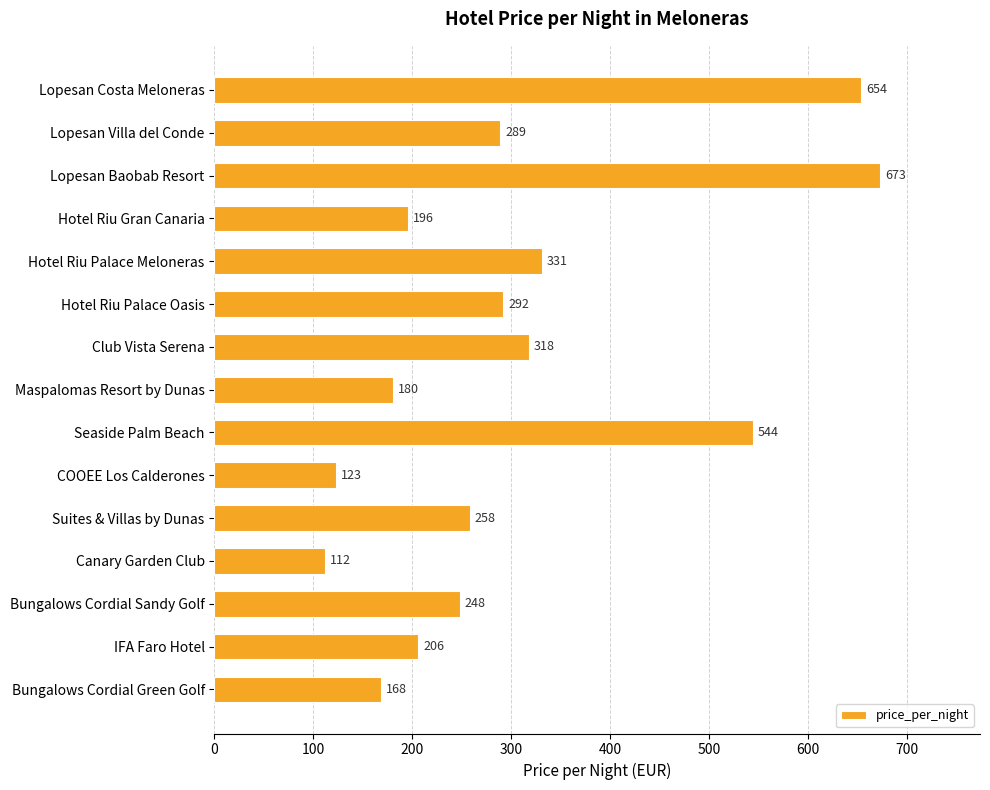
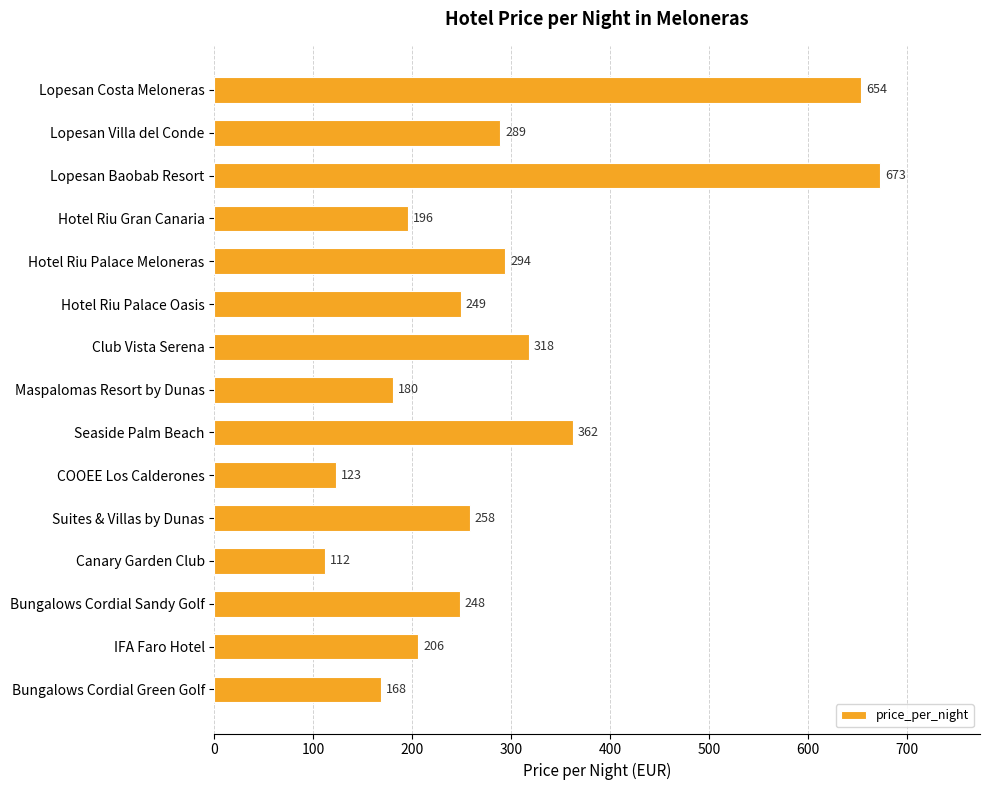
Hotel Riu Palace Meloneras: 331 -> 294
Hotel Riu Palace Oasis: 292 -> 249
Seaside Palm Beach: 544 -> 362
